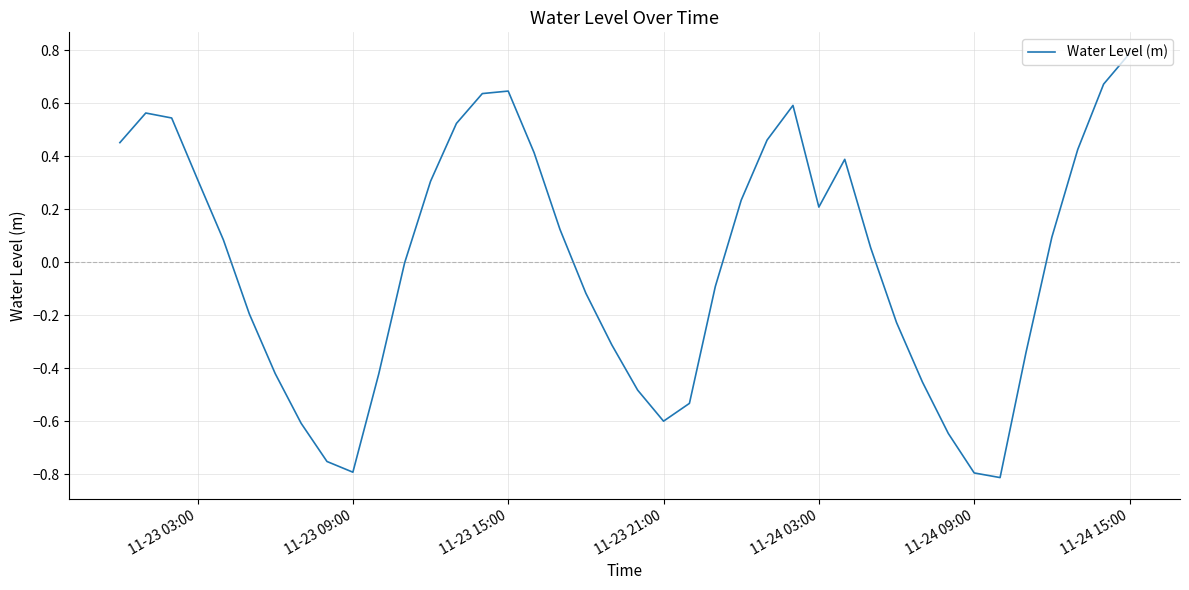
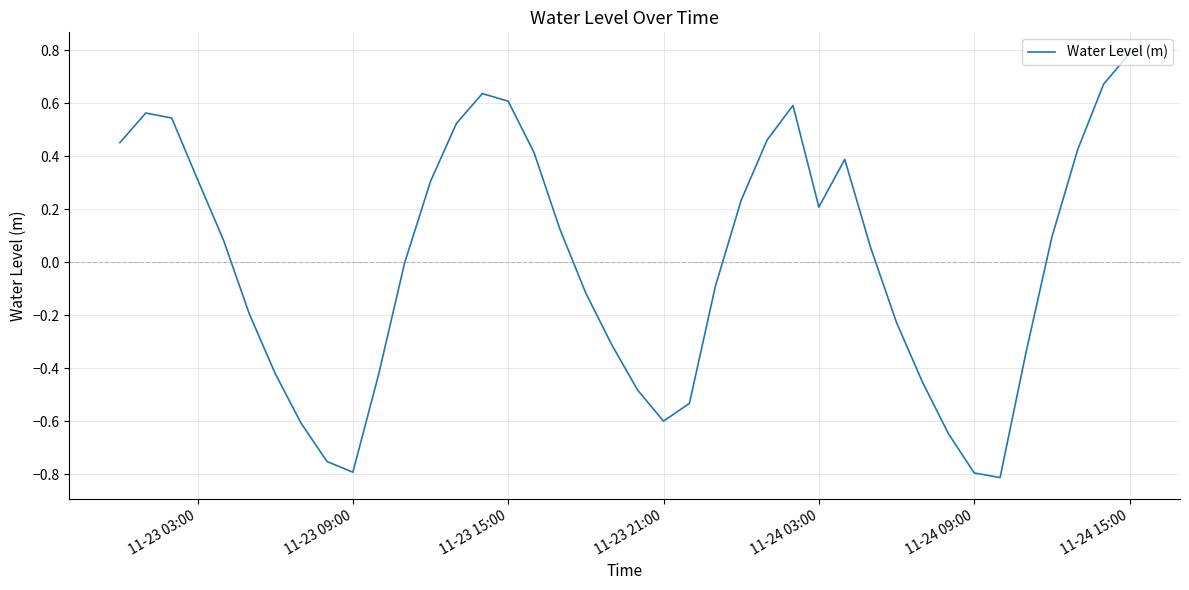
11-23 15:00: 0.65 -> 0.61
